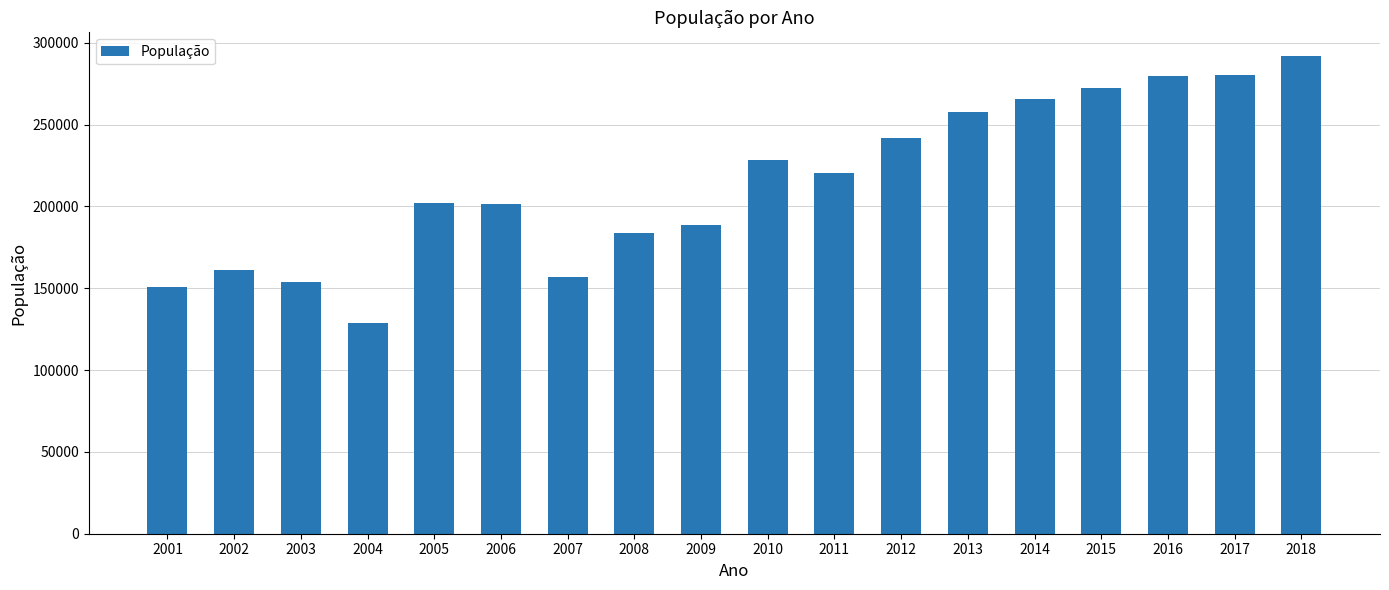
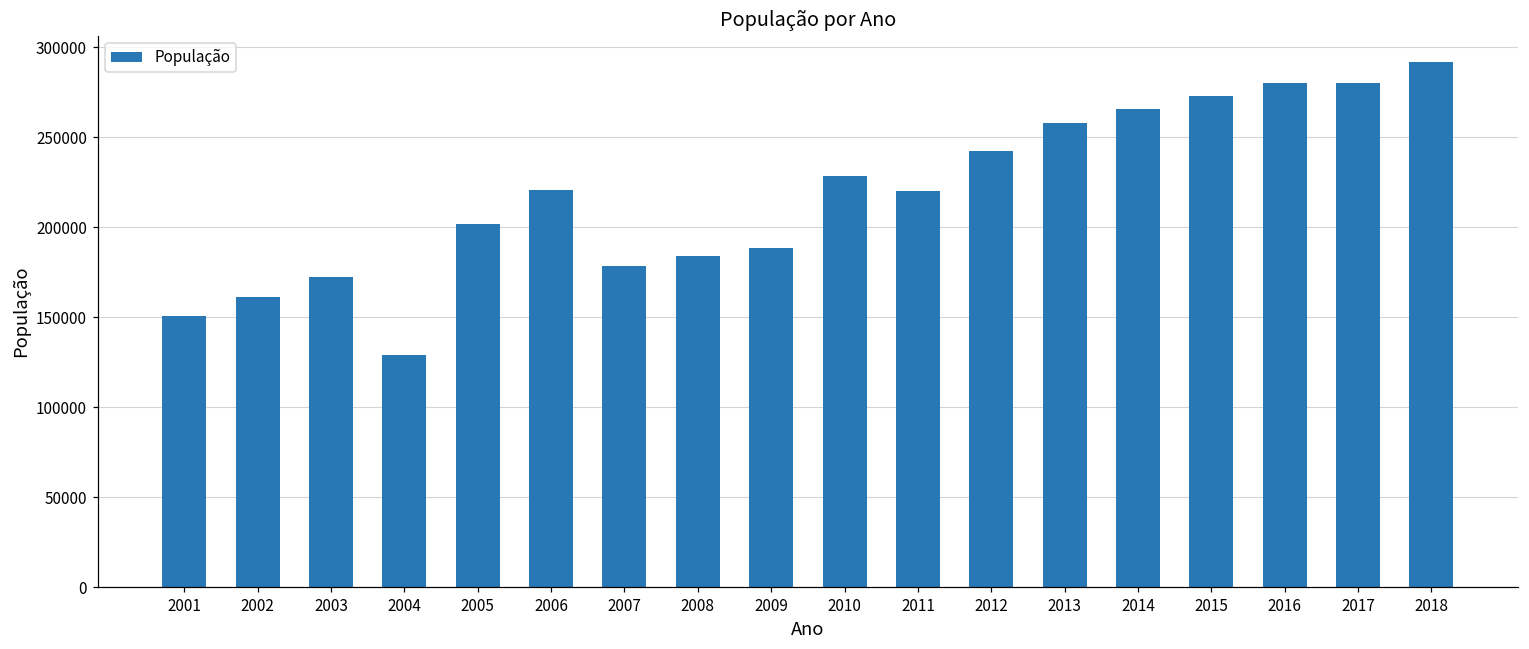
2003: 154000 -> 172000
2006: 201000 -> 221000
2007: 157000 -> 178000
